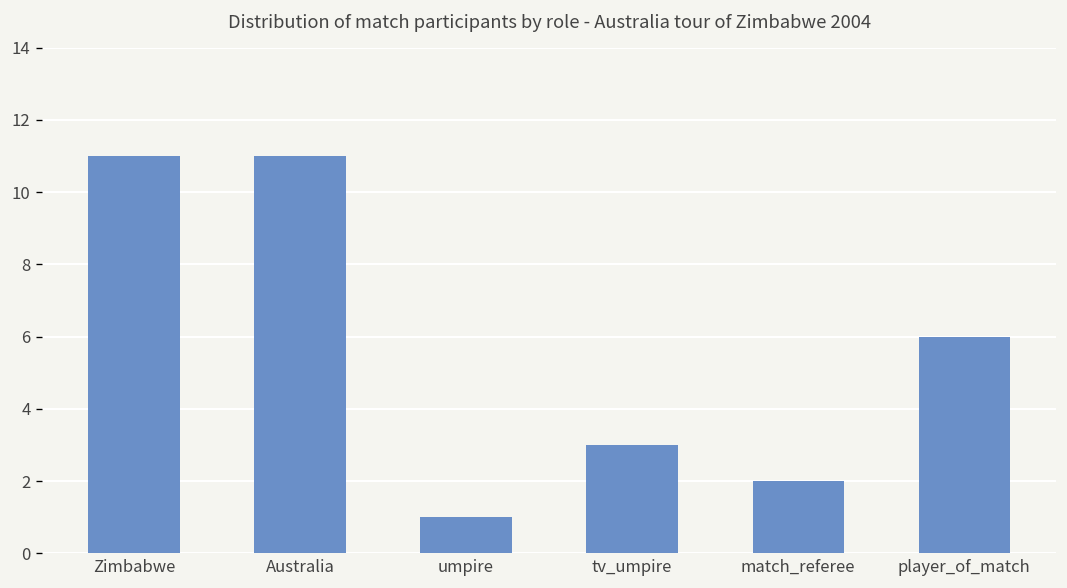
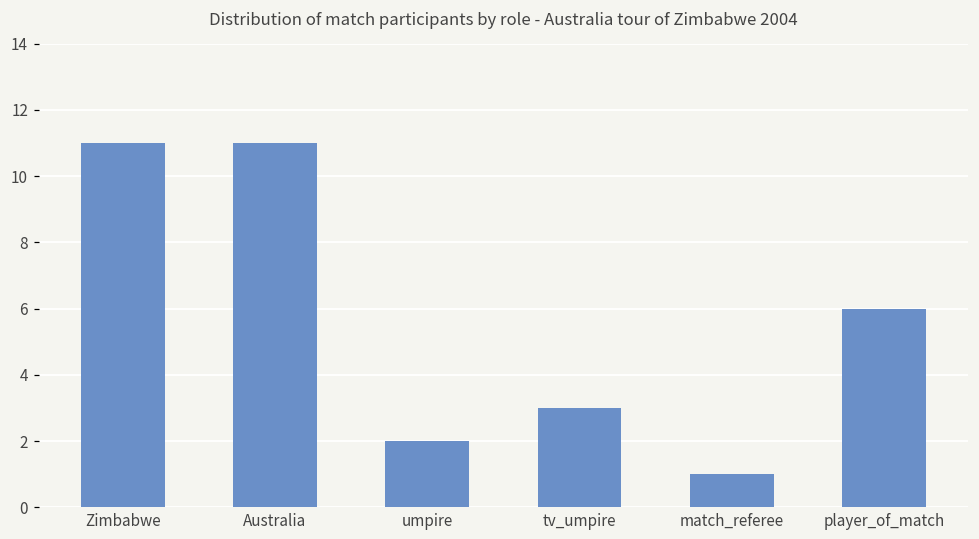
umpire: 1 -> 2
match_referee: 2 -> 1
